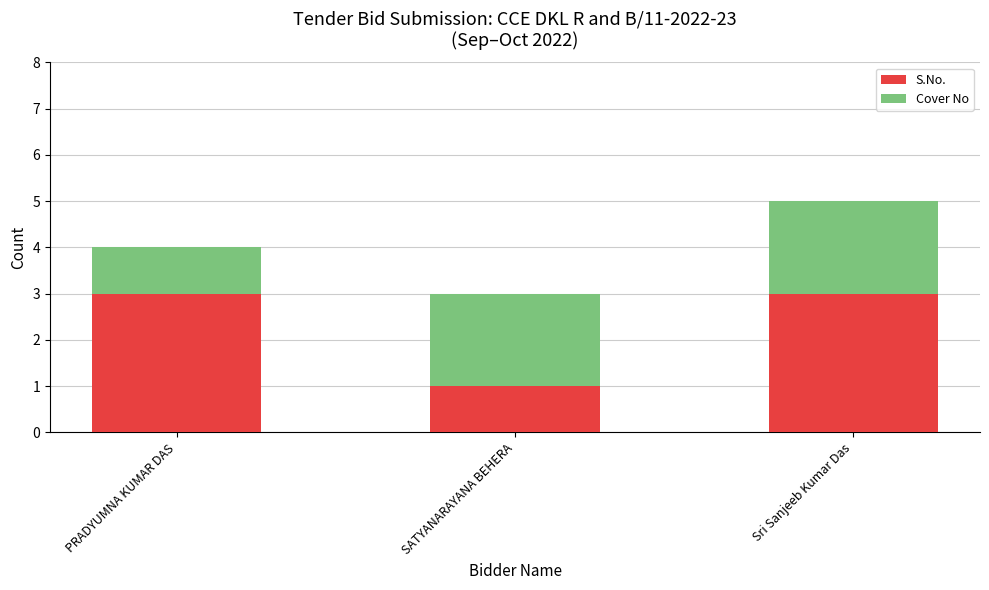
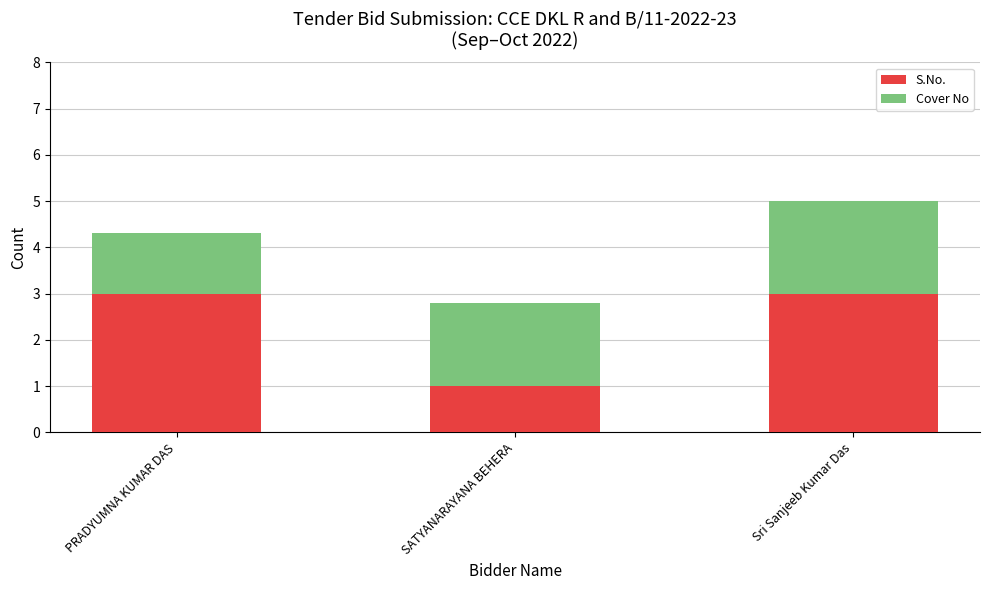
Cover No, PRADYUMNA KUMAR DAS: 1.0 -> 1.3
Cover No, SATYANARAYANA BEHERA: 2.0 -> 1.8
